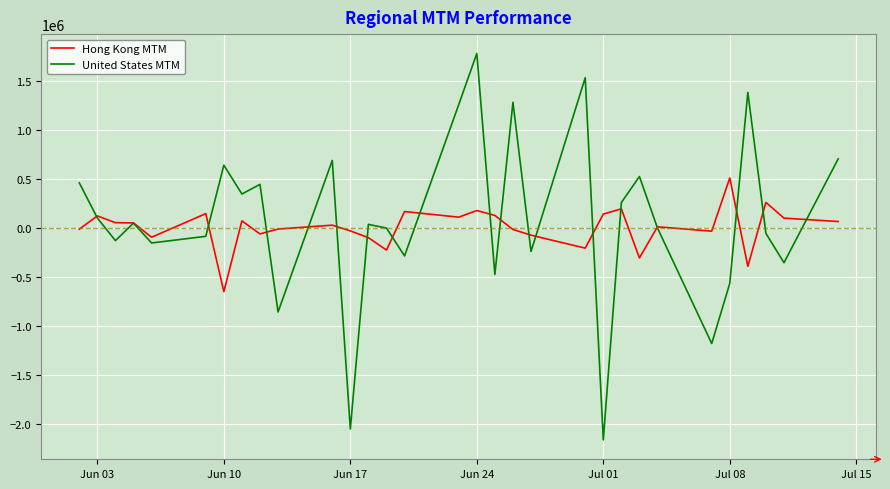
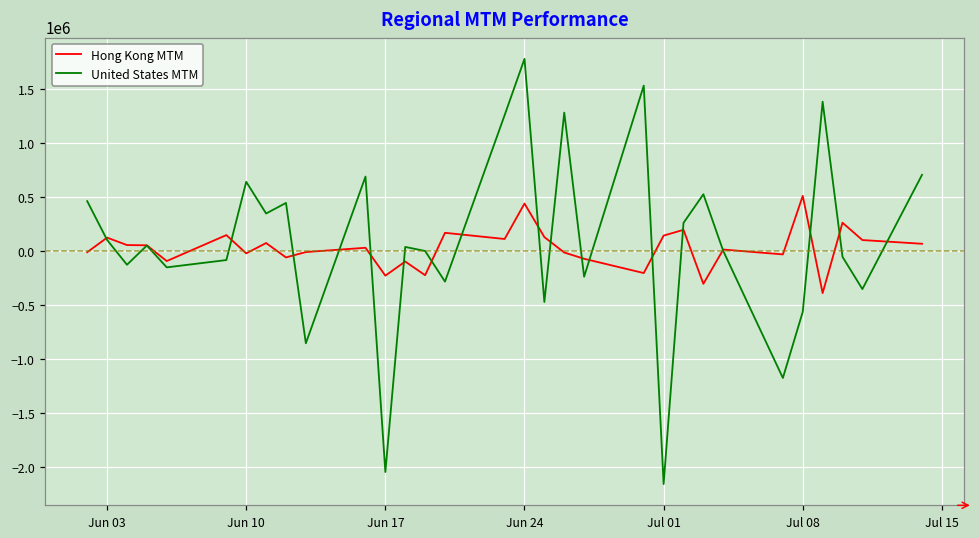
Hong Kong MTM, Jun 10: -600000 -> 0
Hong Kong MTM, Jun 17: 0 -> -200000
Hong Kong MTM, Jun 24: 200000 -> 400000
